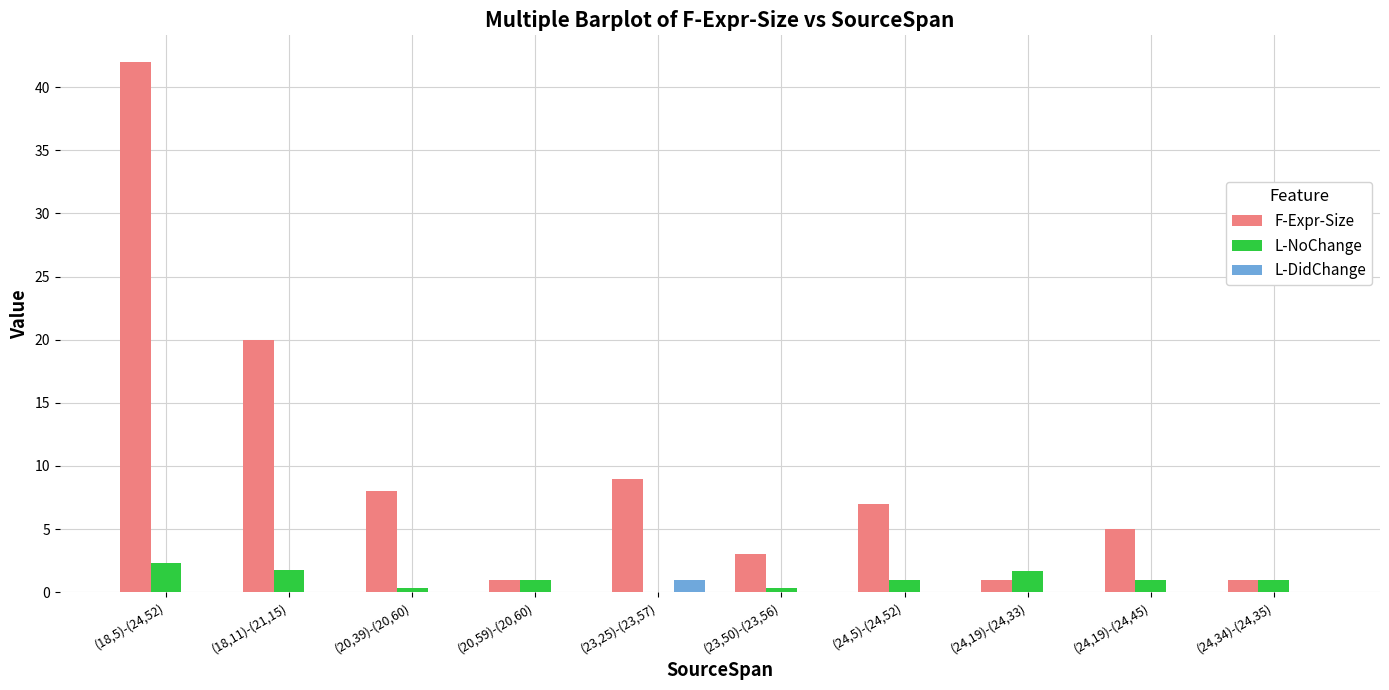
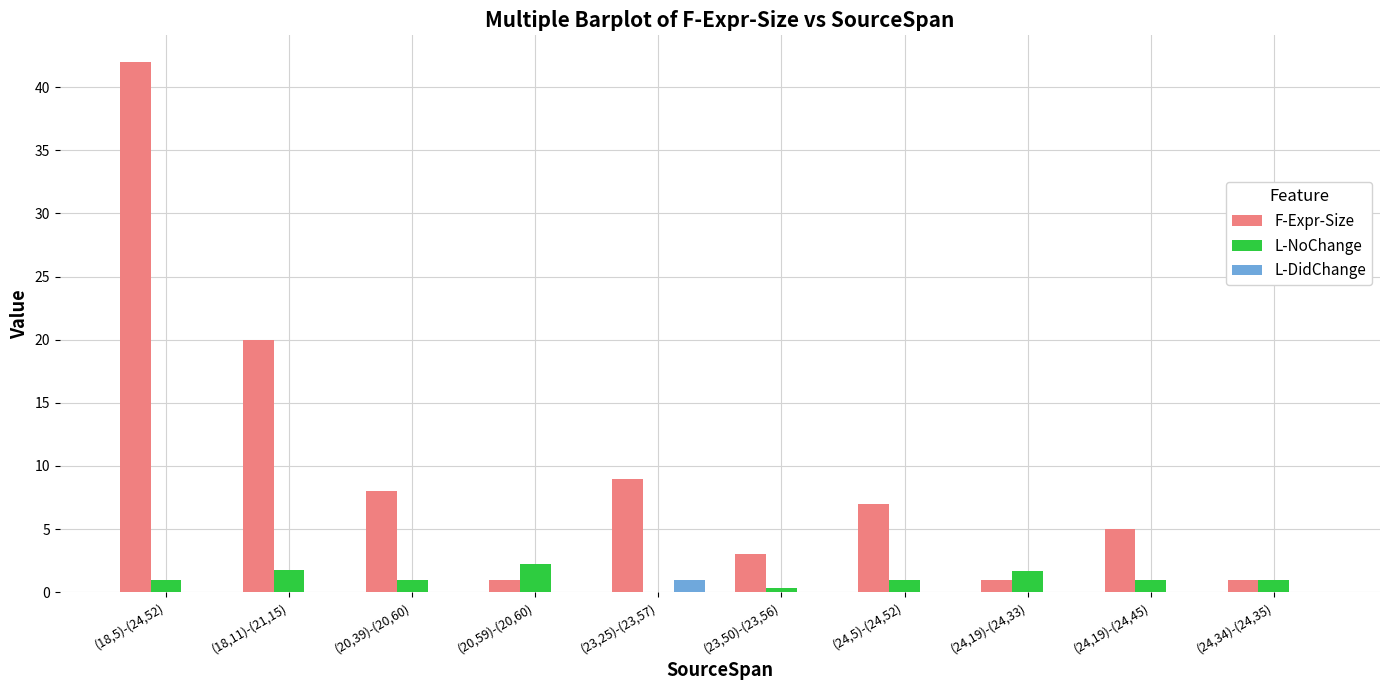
L-NoChange, (18,5)-(24,52): 2.3 -> 1.0
L-NoChange, (20,39)-(20,60): 0.3 -> 1.0
L-NoChange, (20,59)-(20,60): 1.0 -> 2.2
